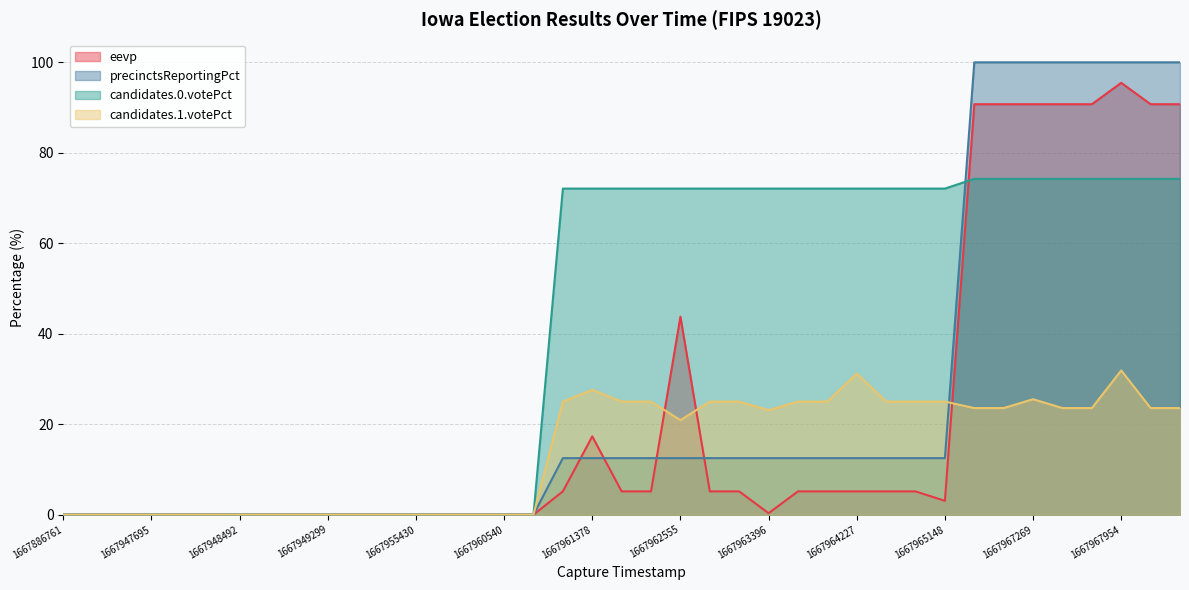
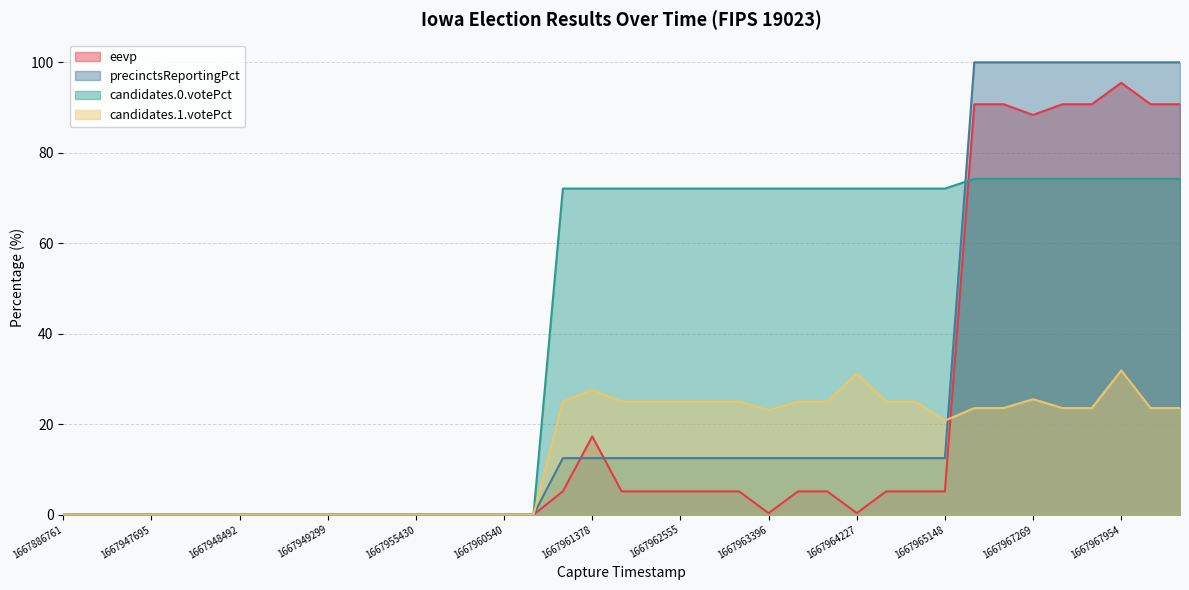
eevp, 1667962555: 44 -> 5
candidates.1.votePct, 1667962555: 21 -> 25
eevp, 1667964227: 5 -> 0
eevp, 1667965148: 3 -> 5
candidates.1.votePct, 1667965148: 25 -> 21
eevp, 1667967269: 91 -> 88
